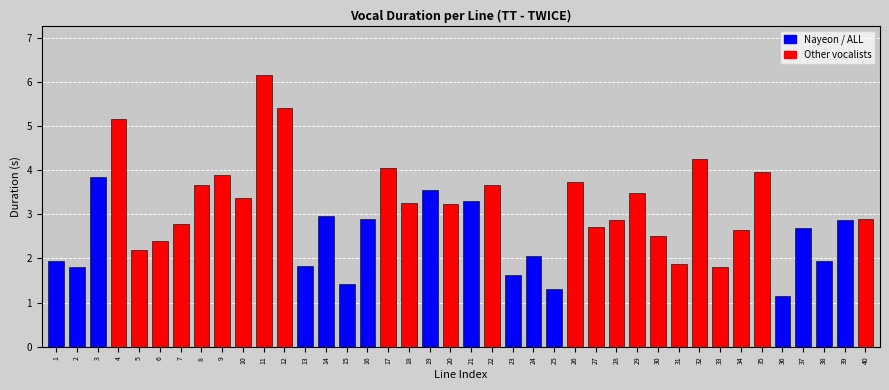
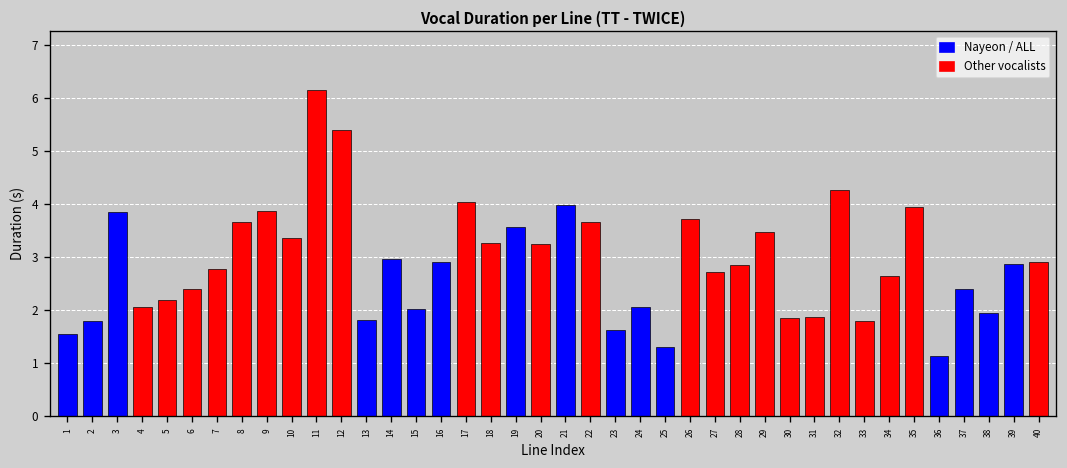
1: 1.9 -> 1.6
4: 5.2 -> 2.1
15: 1.4 -> 2.0
21: 3.3 -> 4.0
30: 2.5 -> 1.9
37: 2.7 -> 2.4
